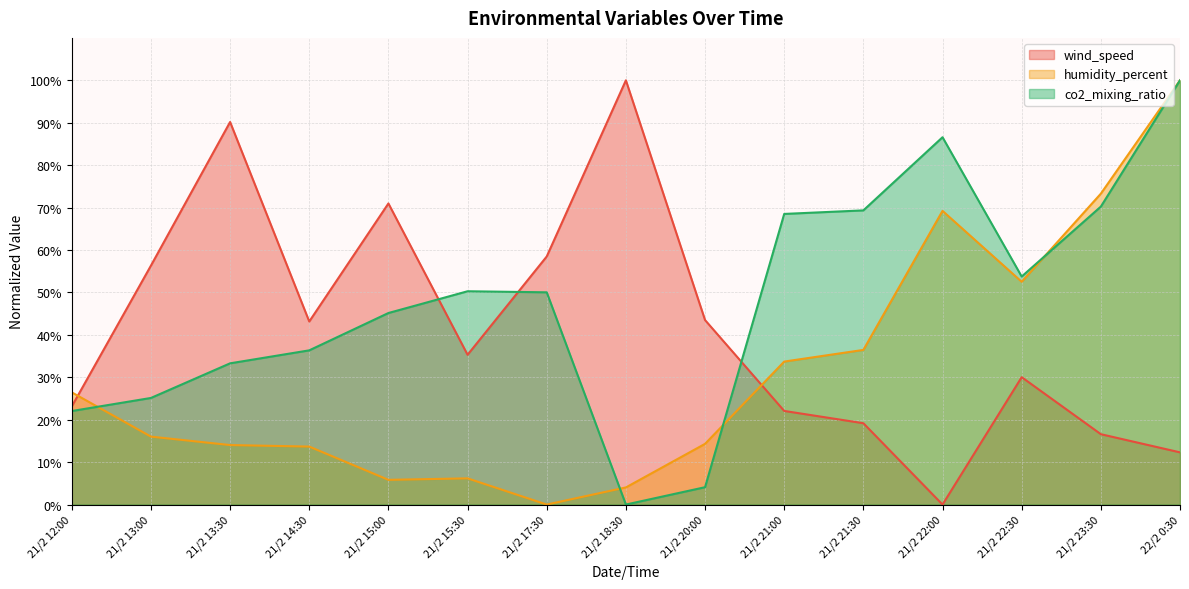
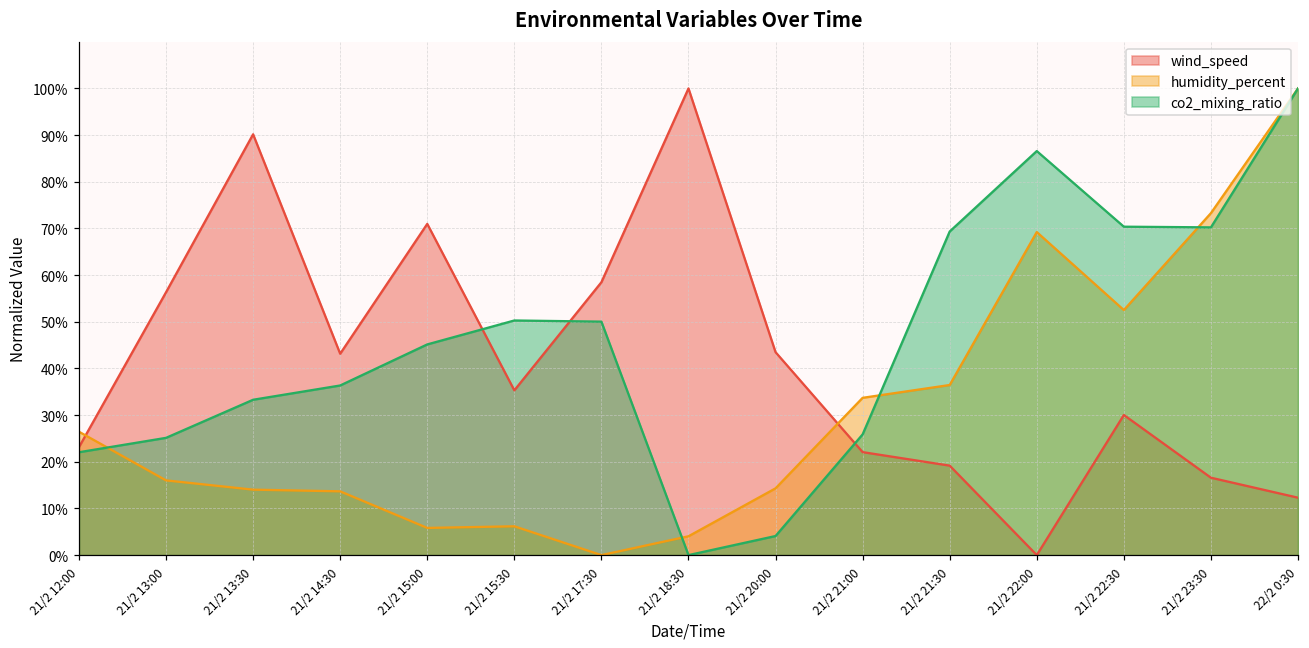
co2_mixing_ratio, 21/2 21:00: 69% -> 26%
co2_mixing_ratio, 21/2 22:30: 54% -> 70%
